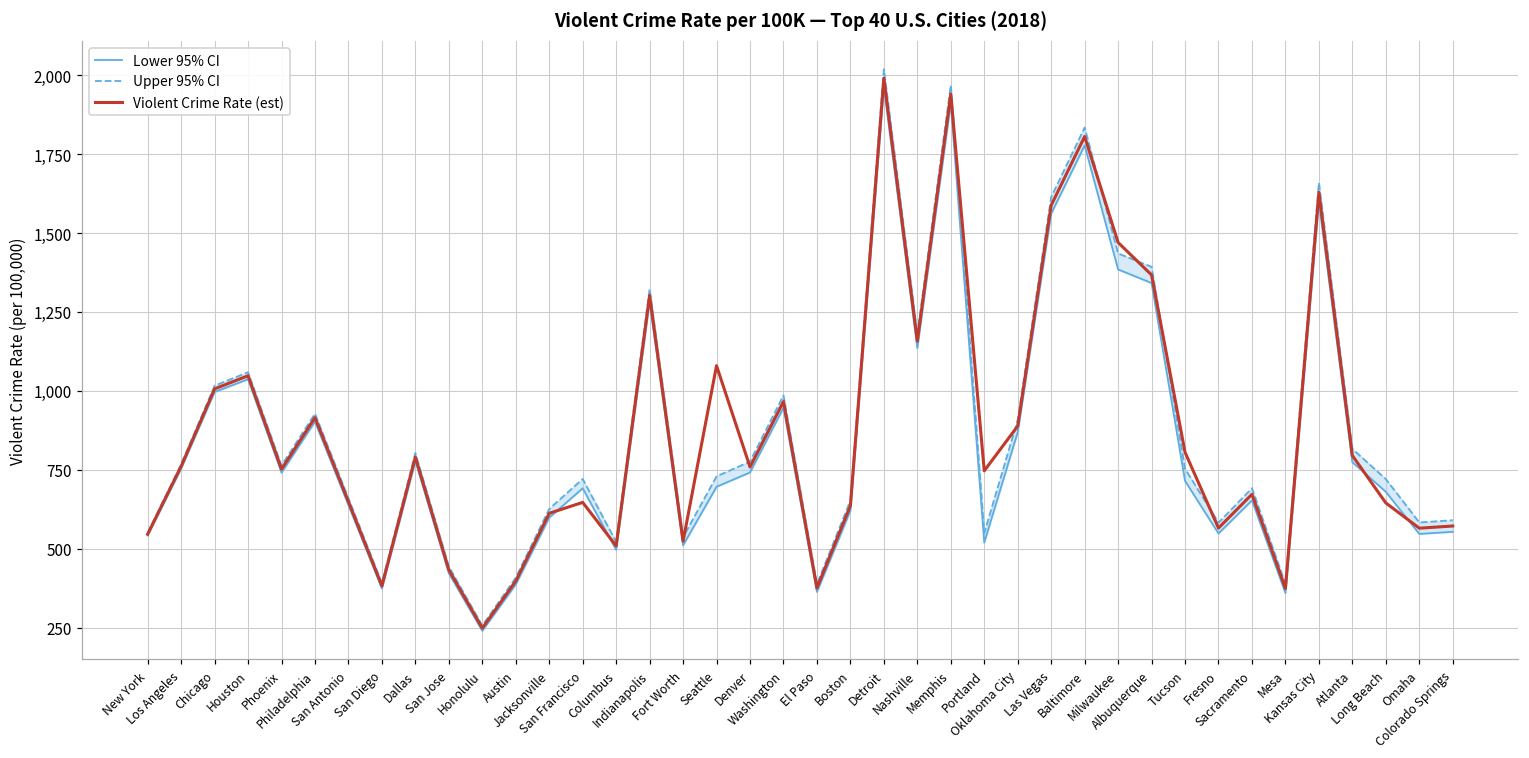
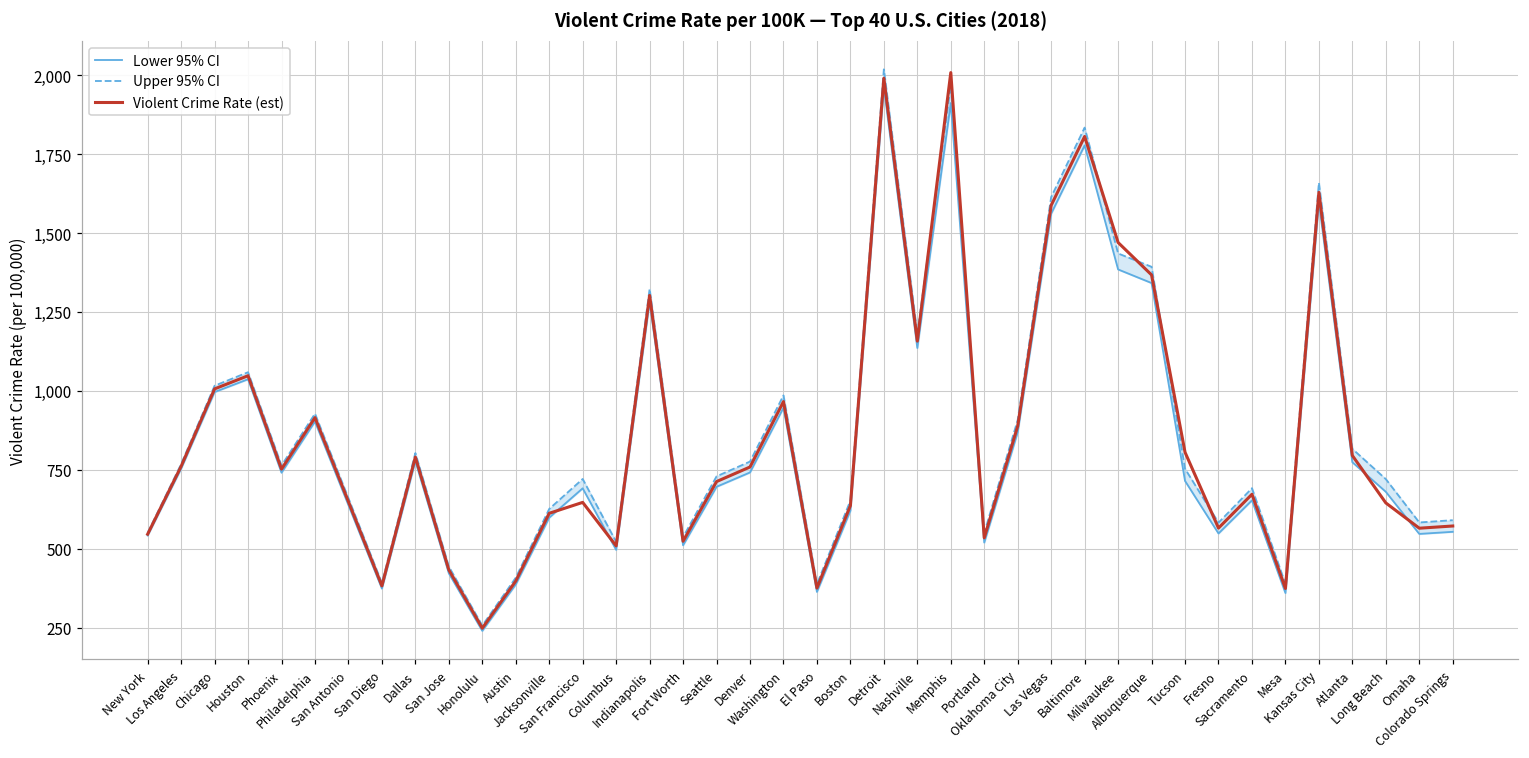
Violent Crime Rate (est), Seattle: 1,080 -> 710
Violent Crime Rate (est), Memphis: 1,940 -> 2,010
Violent Crime Rate (est), Portland: 750 -> 530
